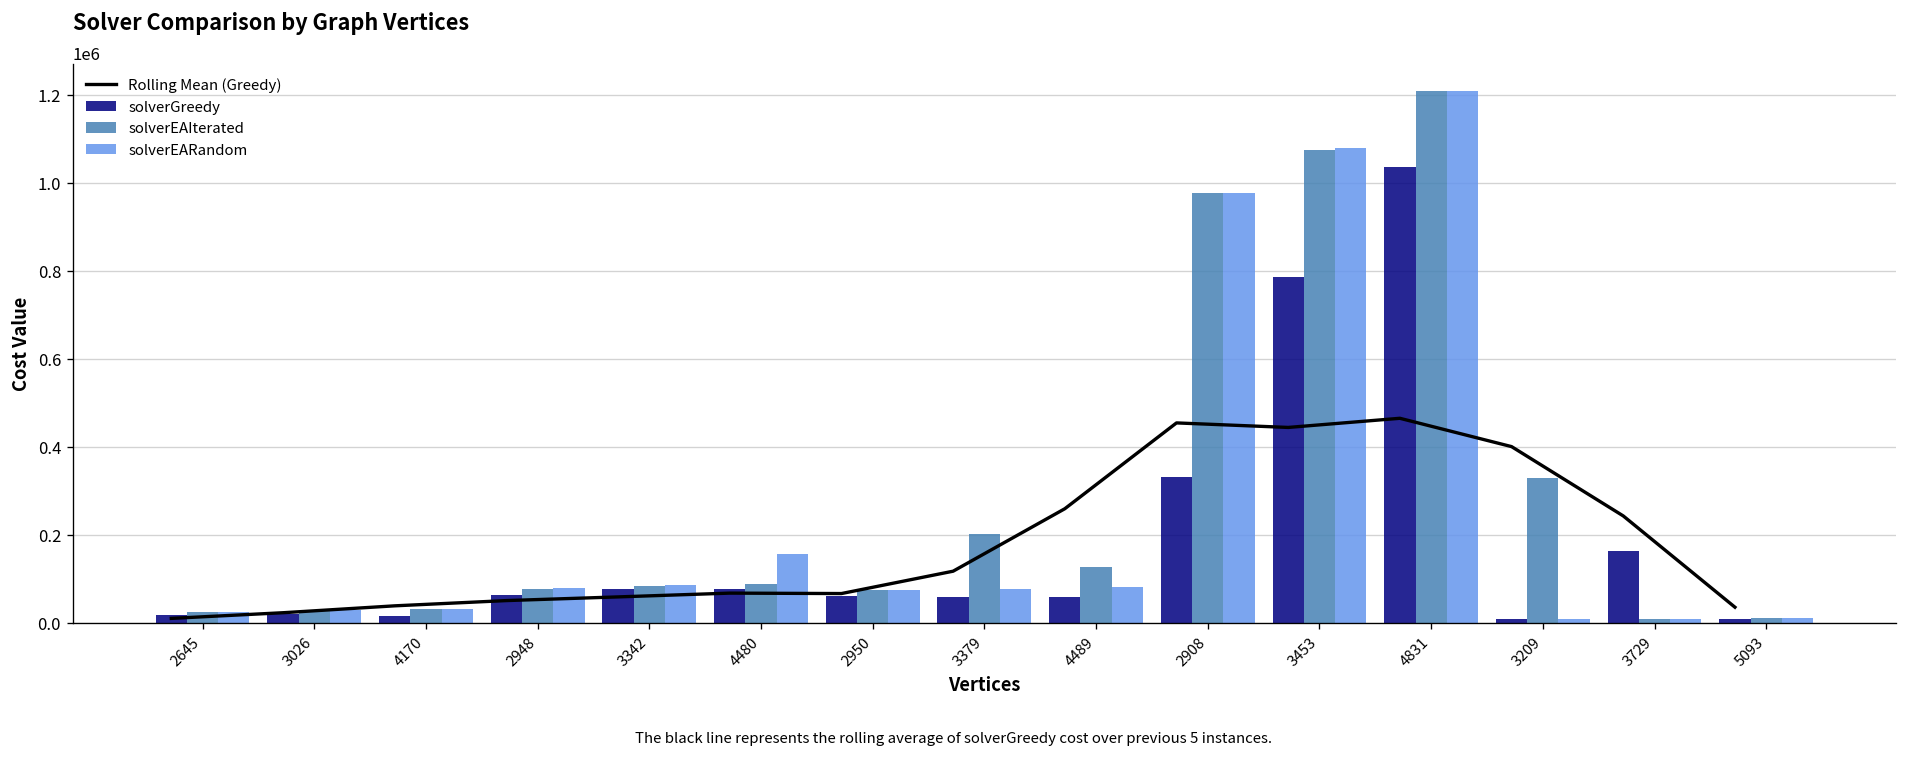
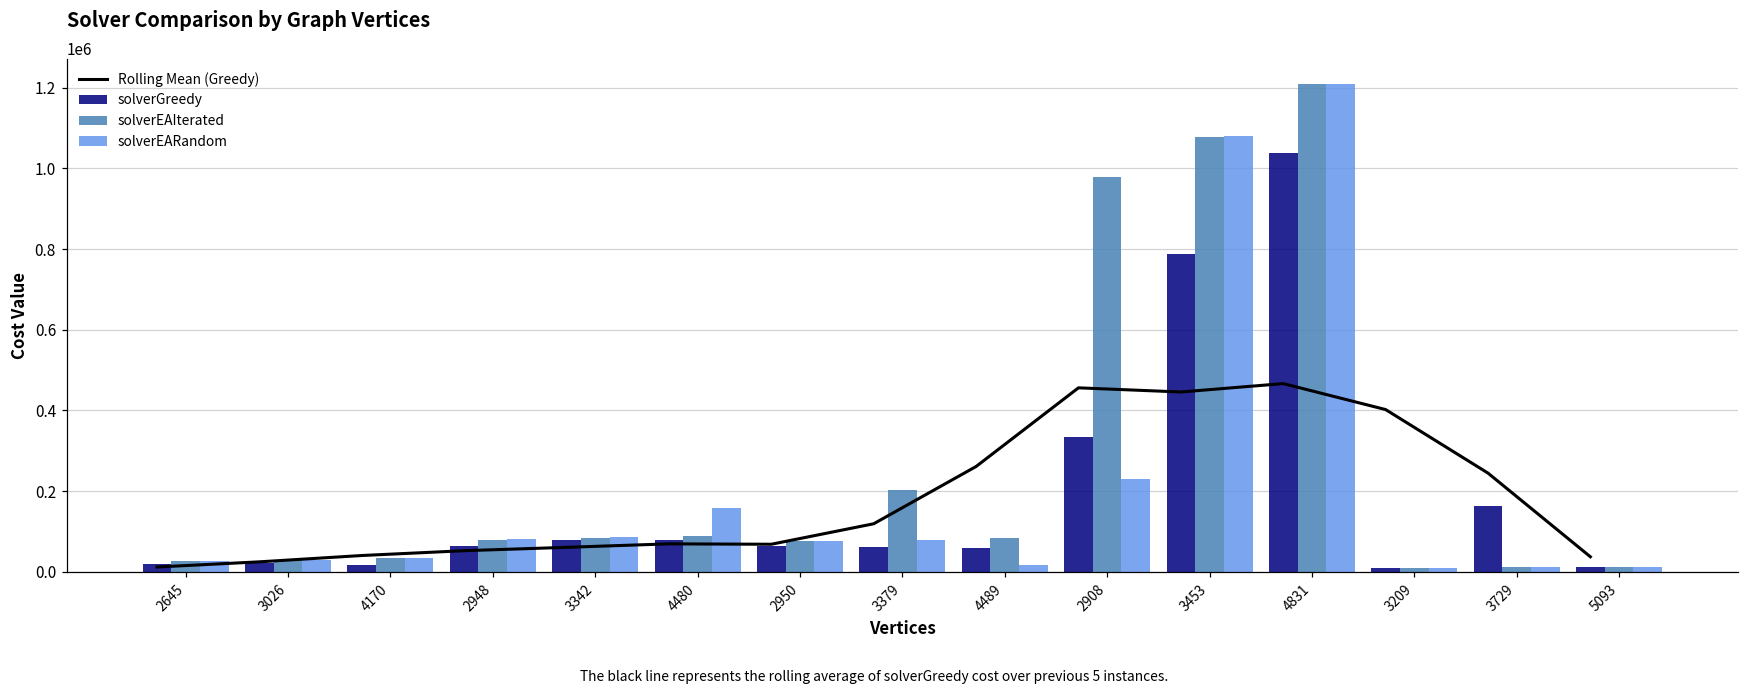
solverEAIterated, 4489: 130000 -> 80000
solverEARandom, 4489: 80000 -> 10000
solverEARandom, 2908: 980000 -> 230000
solverEAIterated, 3209: 330000 -> 10000
